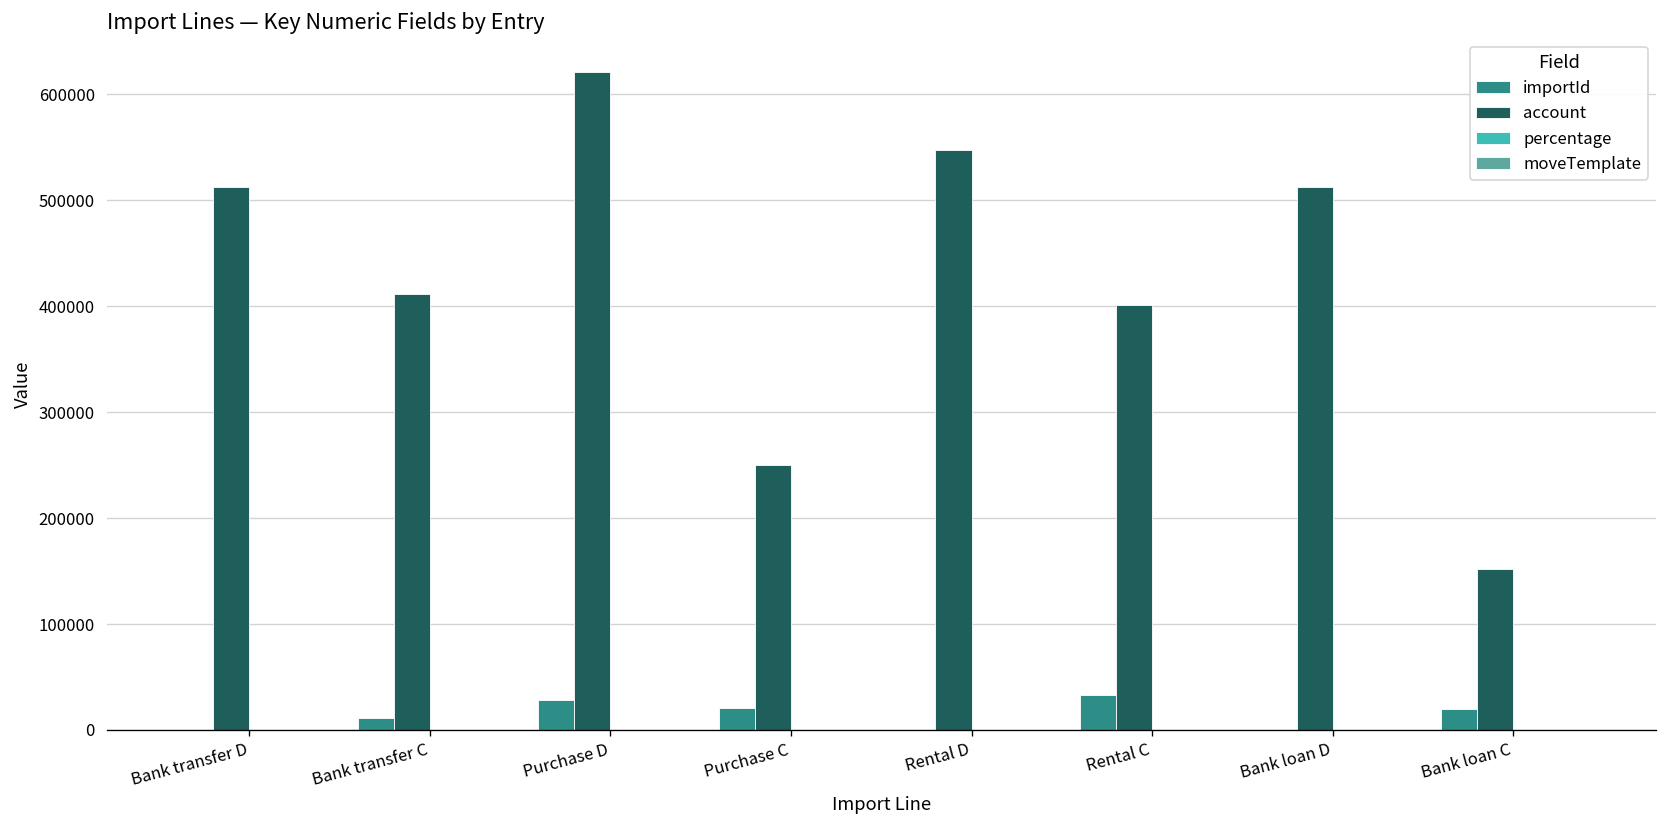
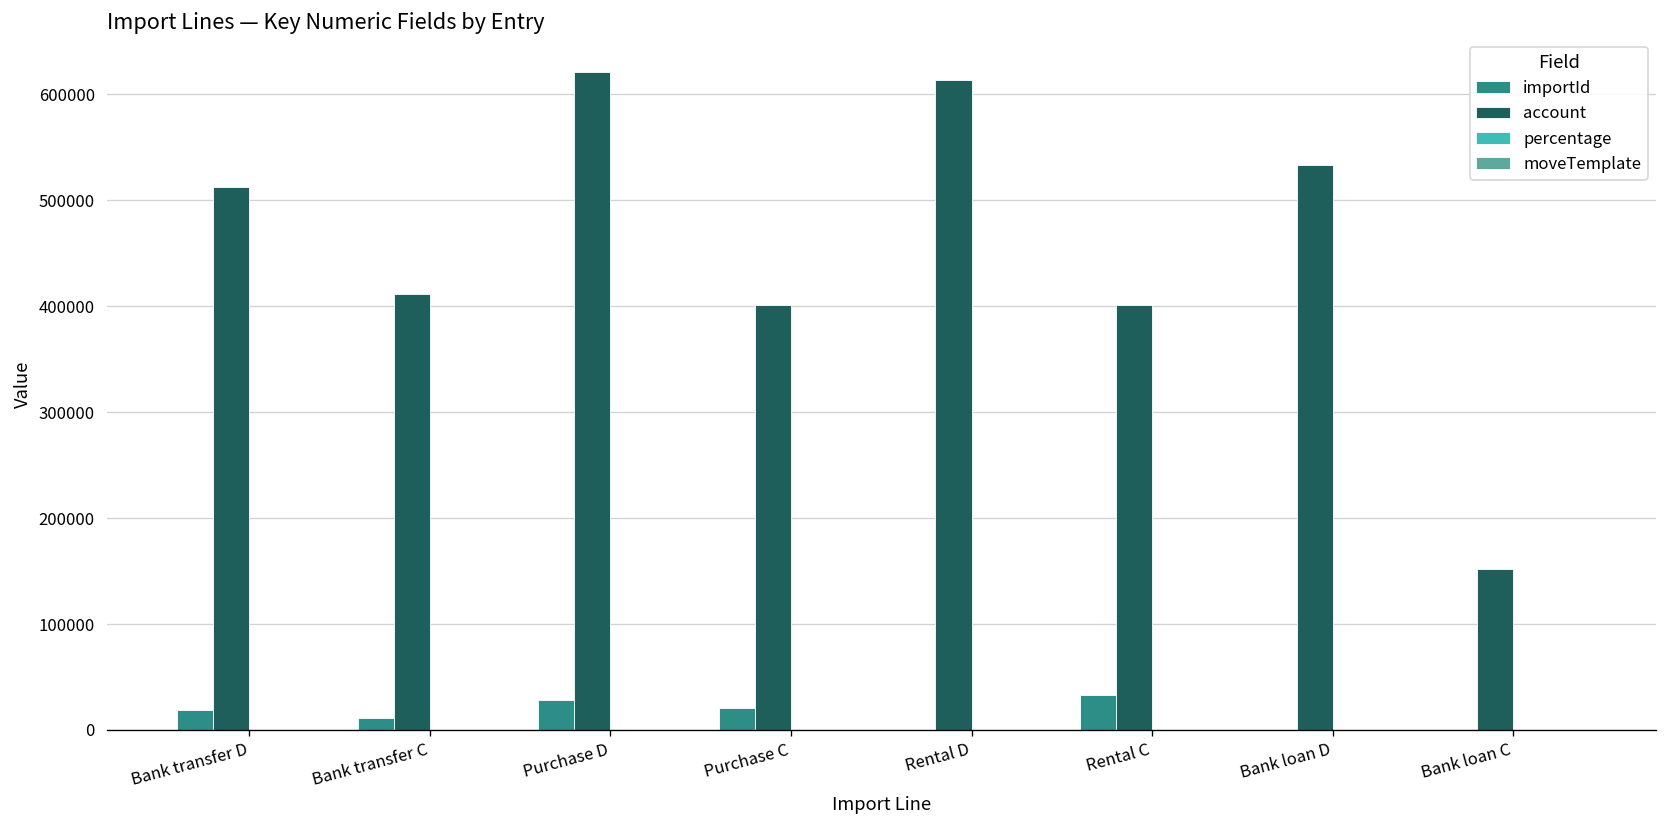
importId, Bank transfer D: 0 -> 20000
account, Purchase C: 250000 -> 400000
account, Rental D: 550000 -> 610000
account, Bank loan D: 510000 -> 530000
importId, Bank loan C: 20000 -> 0
